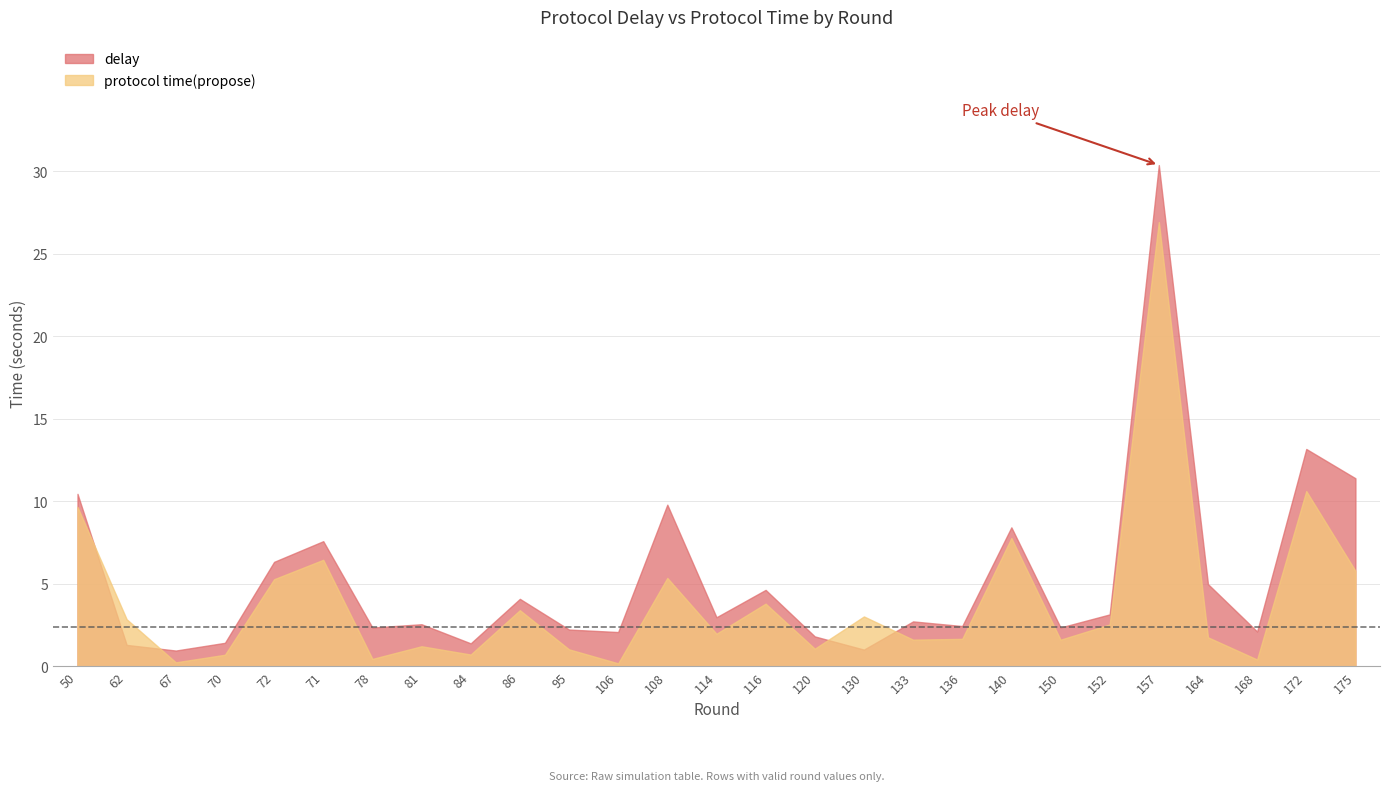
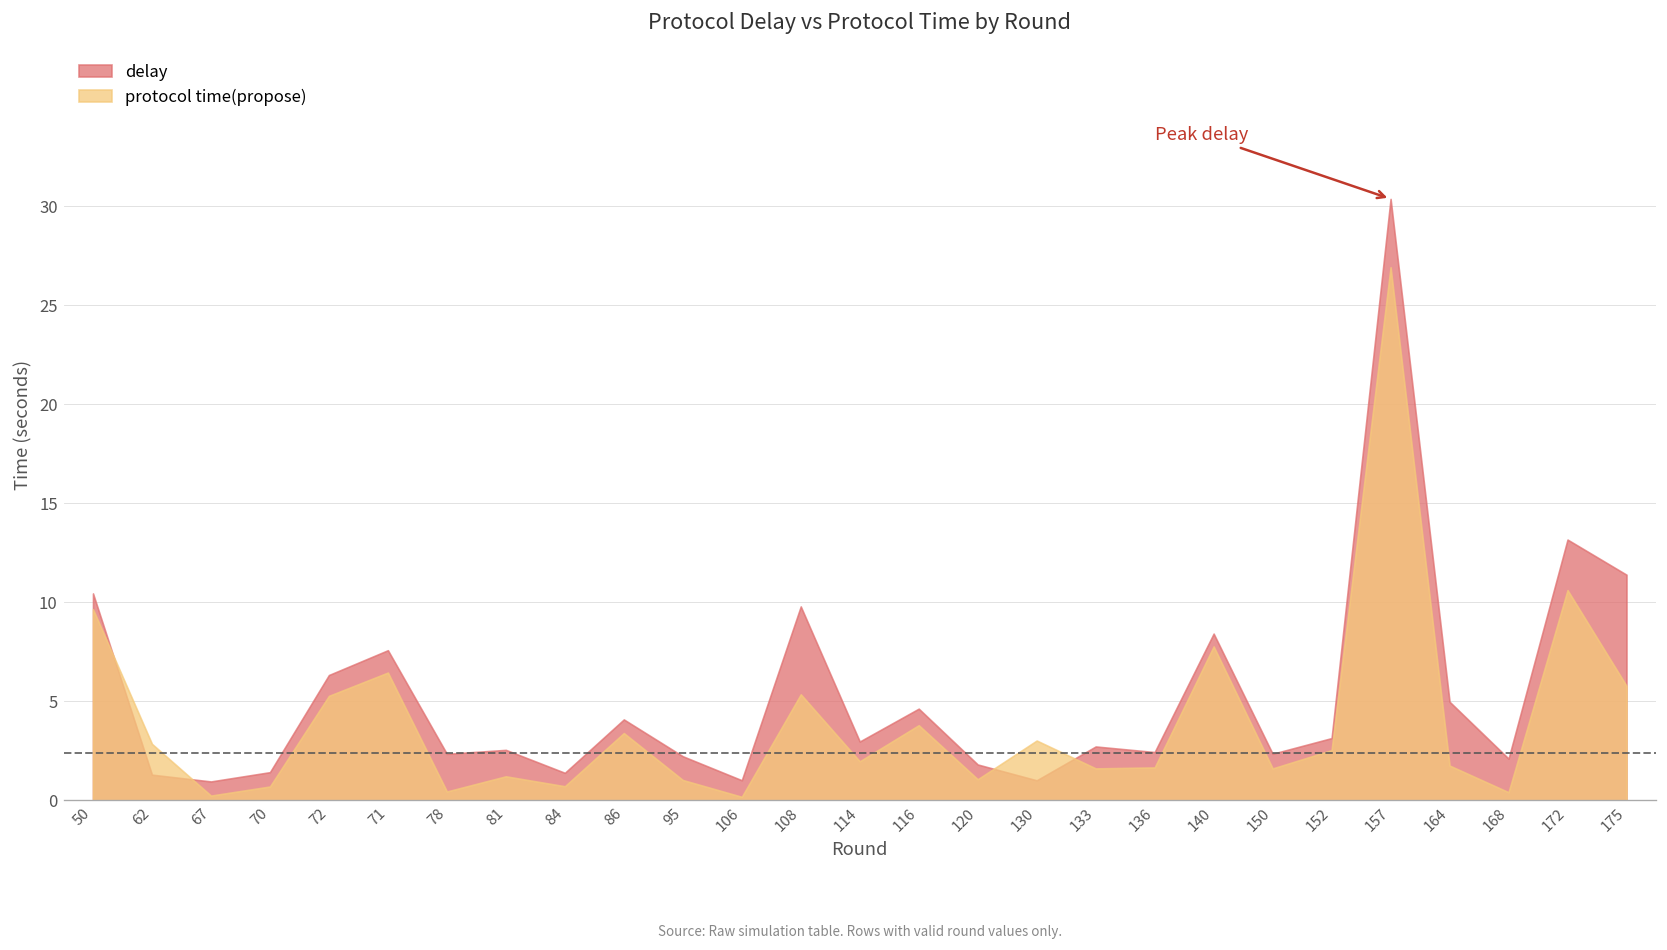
delay, 106: 2.1 -> 1.0
